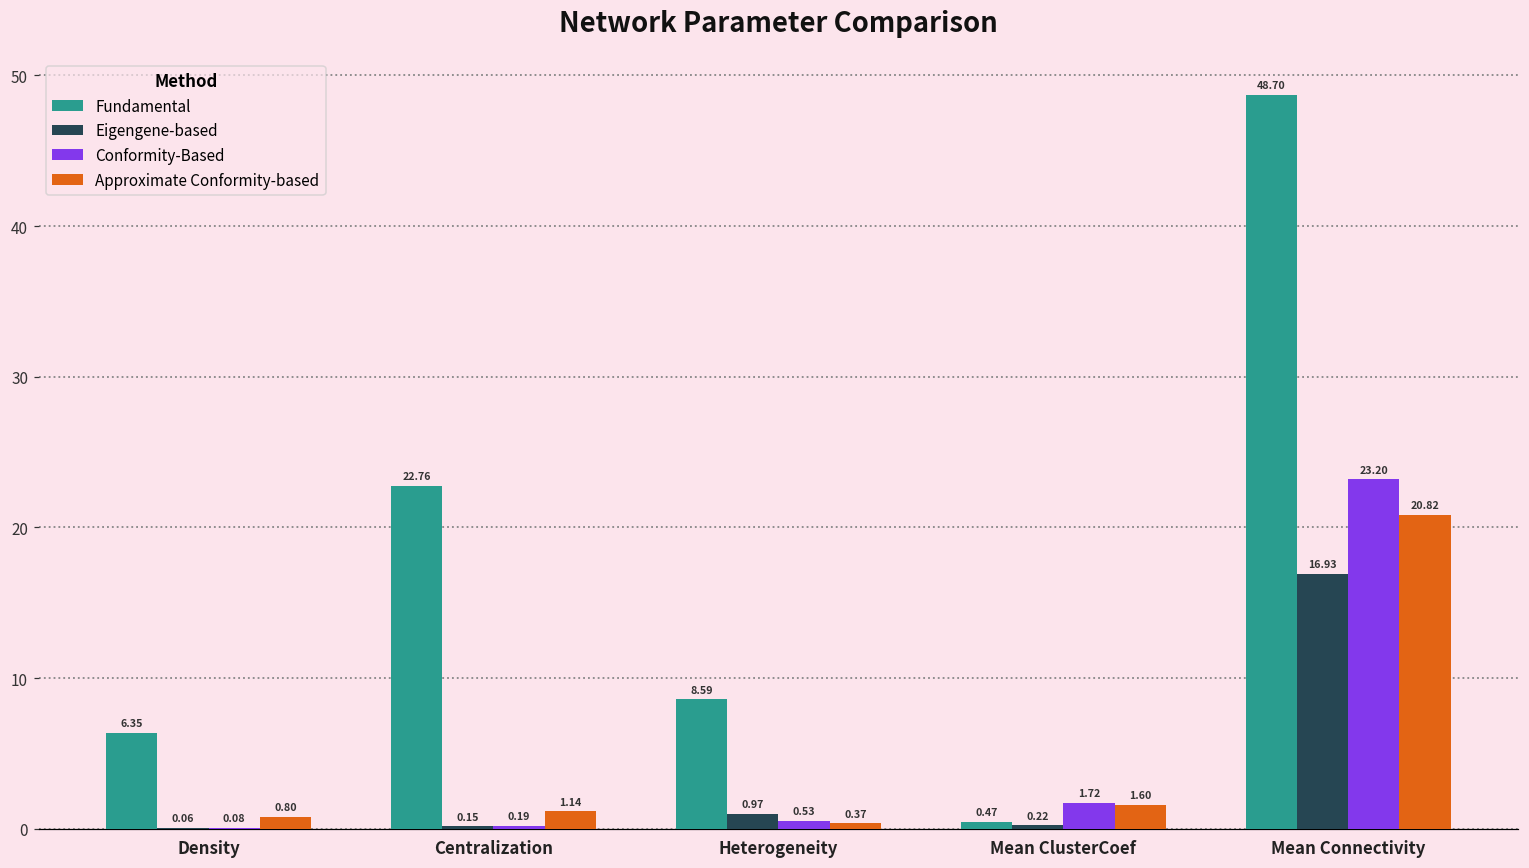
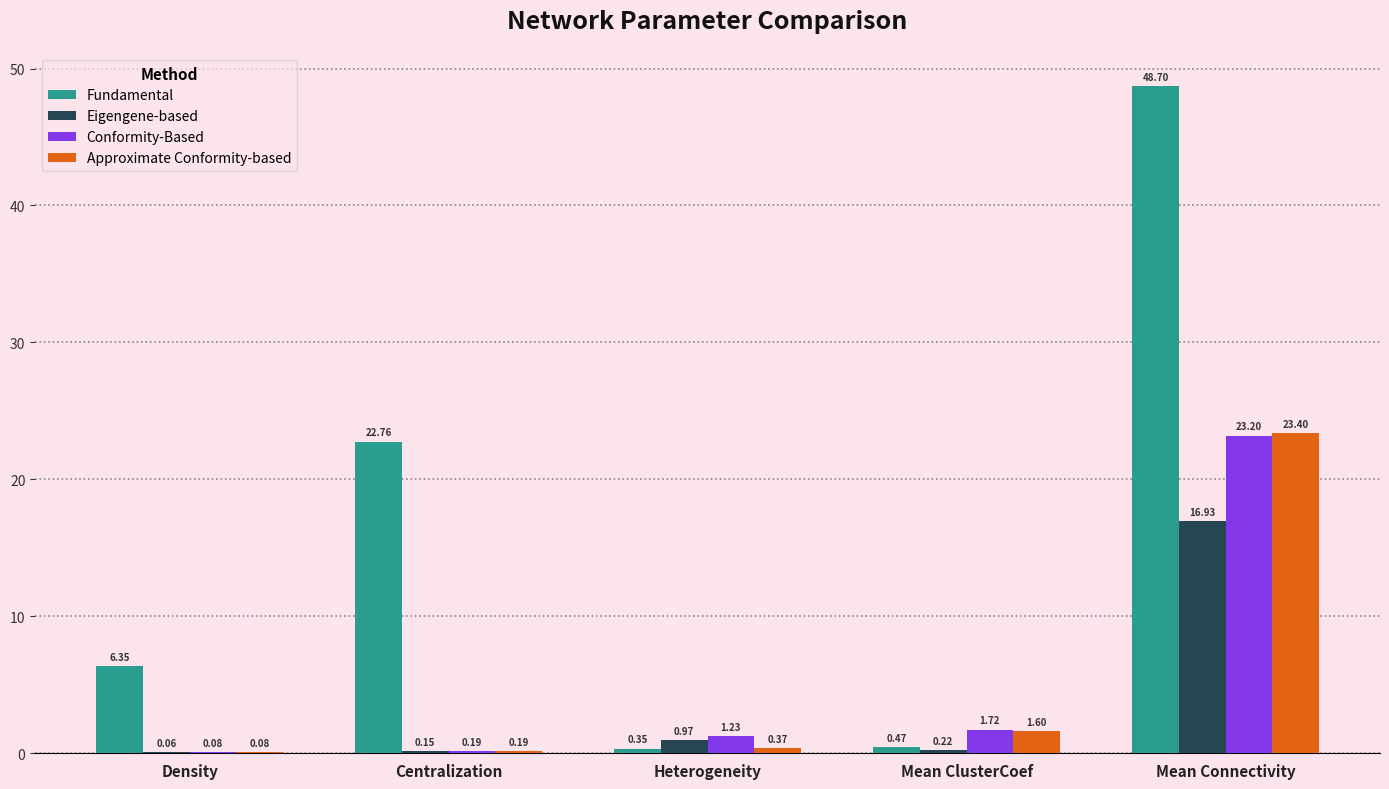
Approximate Conformity-based, Density: 0.80 -> 0.08
Approximate Conformity-based, Centralization: 1.14 -> 0.19
Fundamental, Heterogeneity: 8.59 -> 0.35
Conformity-Based, Heterogeneity: 0.53 -> 1.23
Approximate Conformity-based, Mean Connectivity: 20.82 -> 23.40
